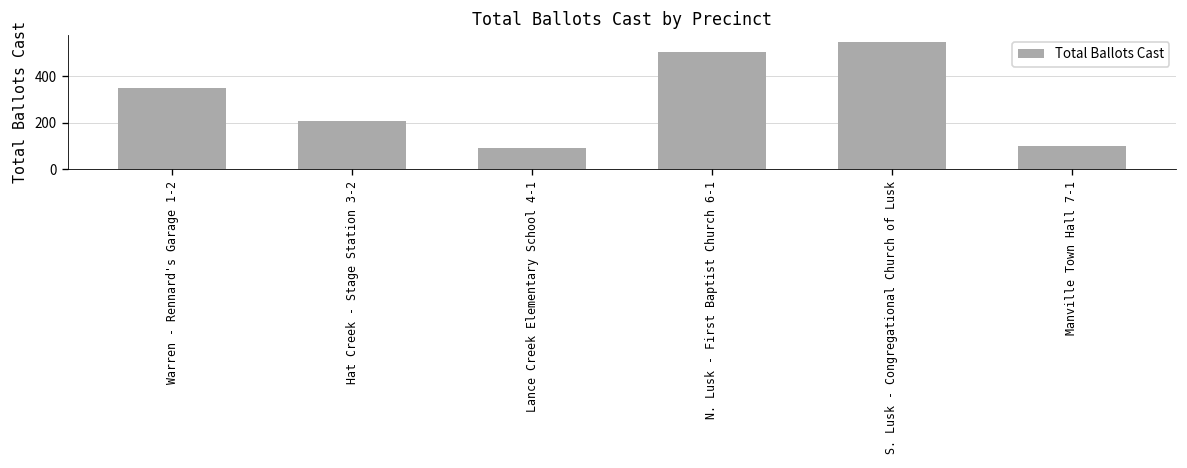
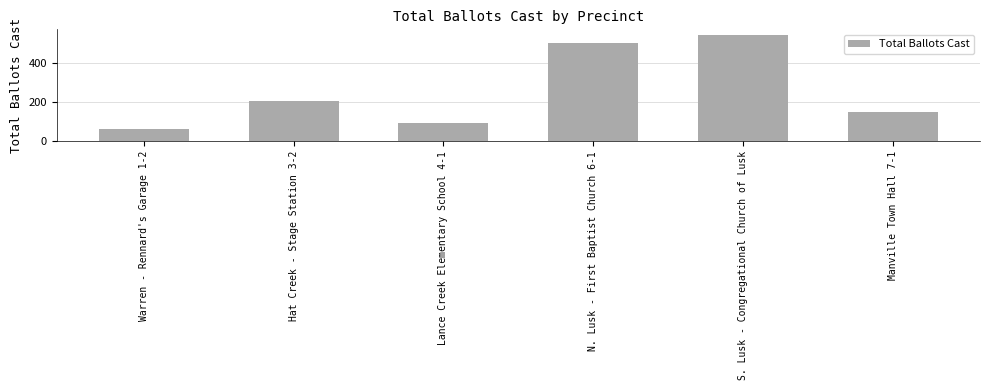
Warren - Rennard's Garage 1-2: 350 -> 60
Manville Town Hall 7-1: 100 -> 150
